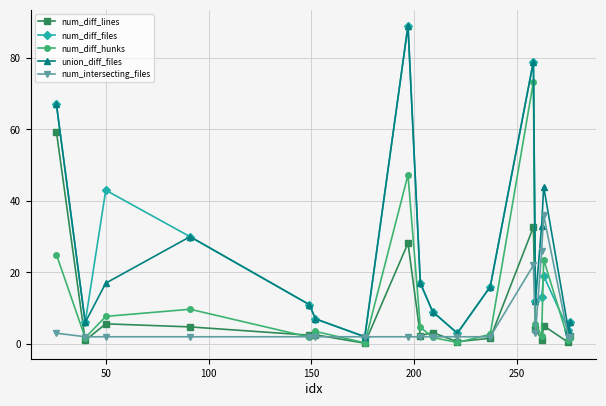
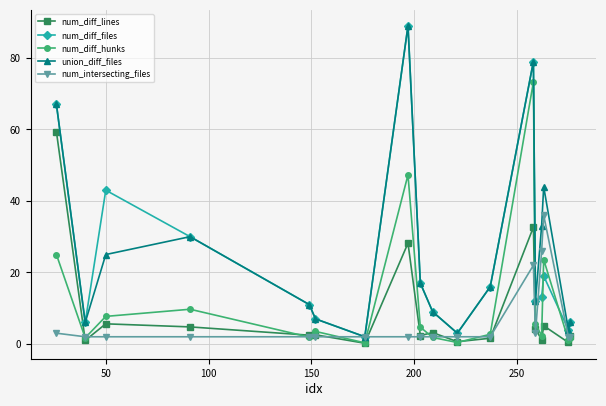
union_diff_files, 50: 17 -> 25
